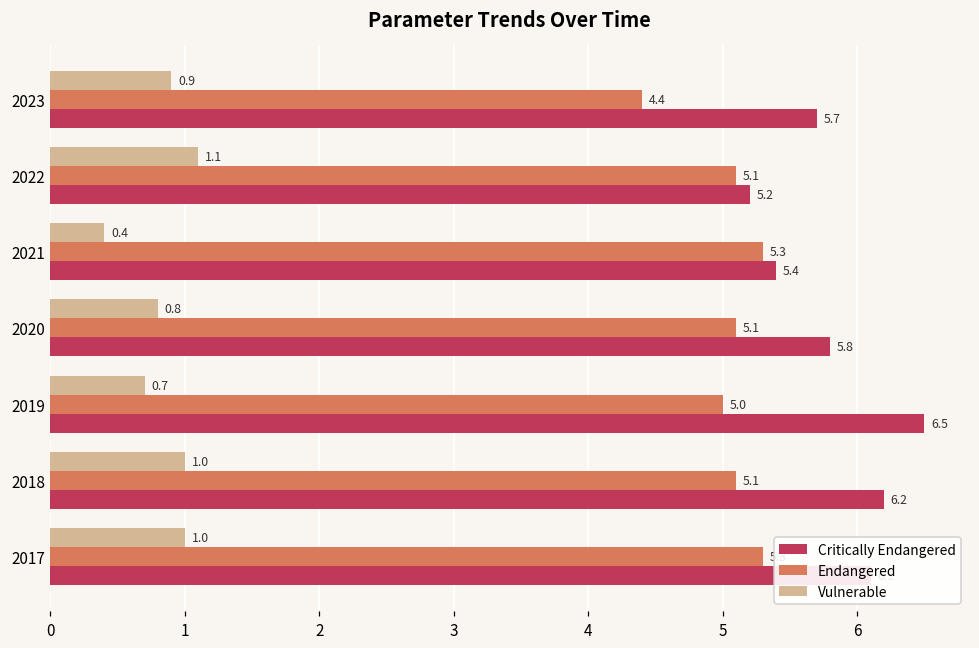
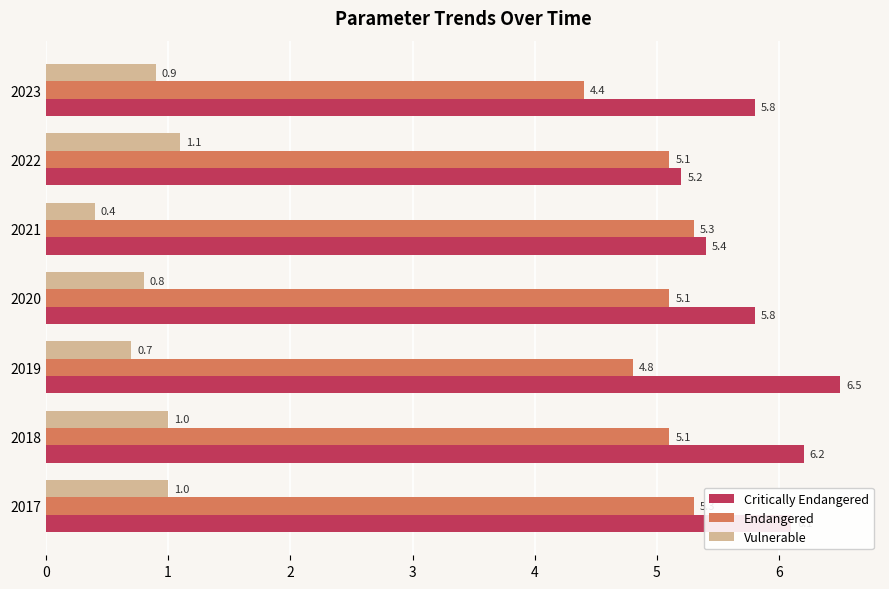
Critically Endangered, 2023: 5.7 -> 5.8
Endangered, 2019: 5.0 -> 4.8
